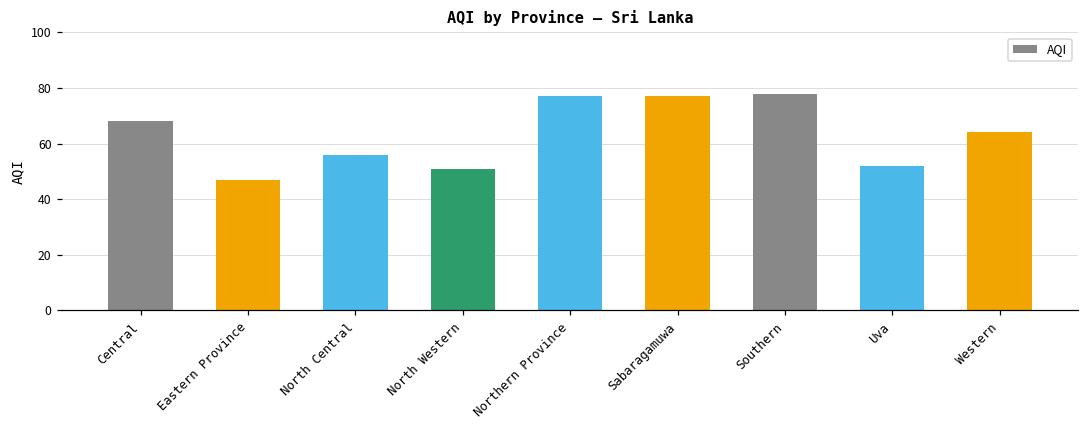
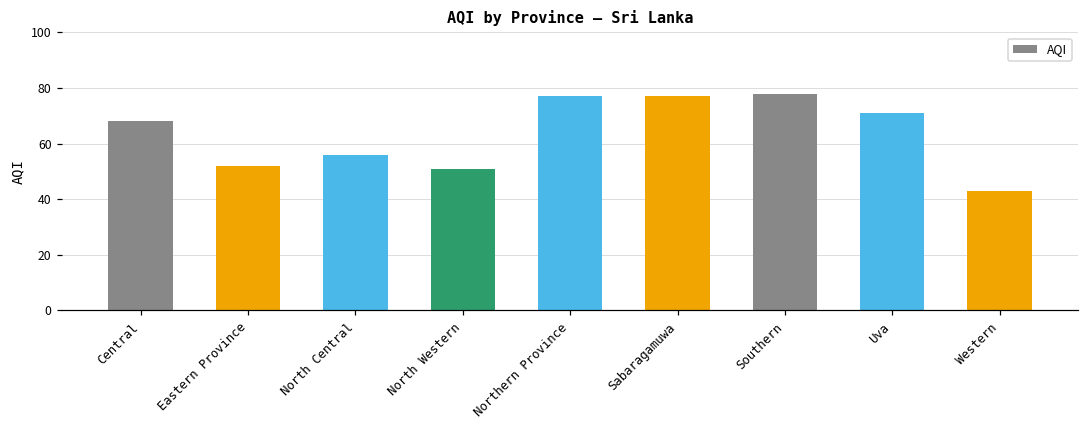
Eastern Province: 47 -> 52
Uva: 52 -> 71
Western: 64 -> 43
